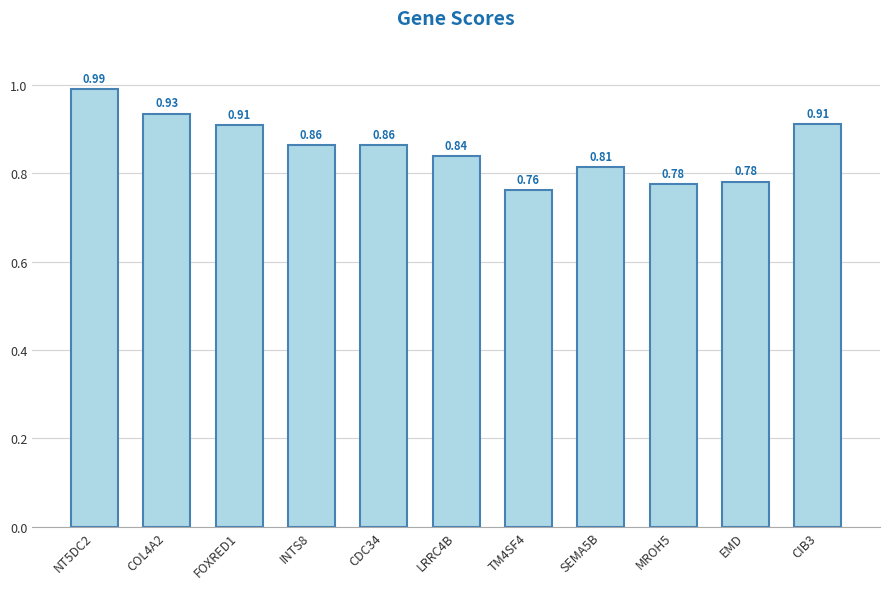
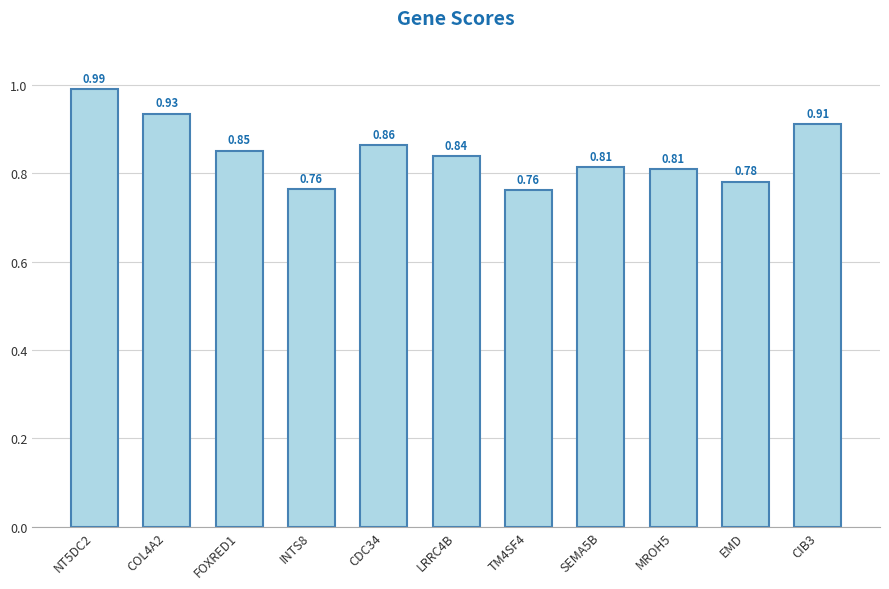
FOXRED1: 0.91 -> 0.85
INTS8: 0.86 -> 0.76
MROH5: 0.78 -> 0.81
